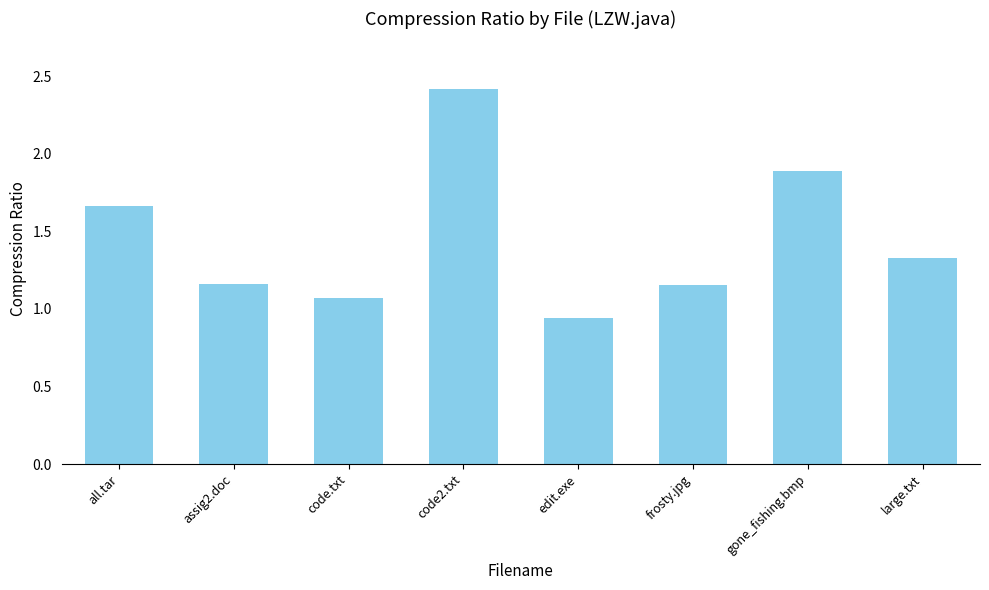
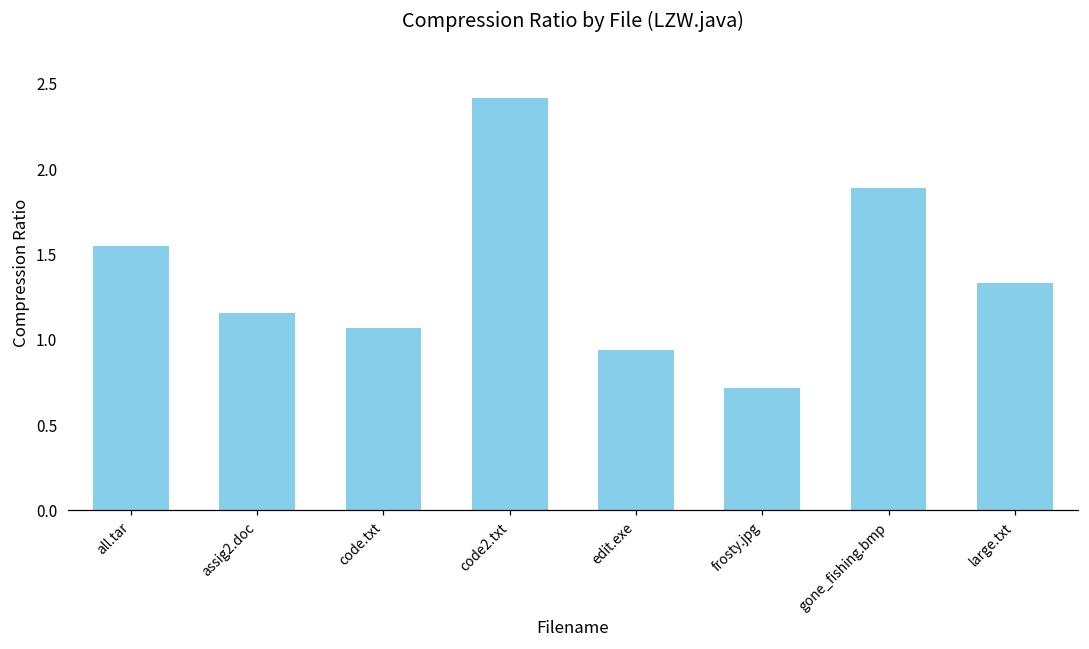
all.tar: 1.67 -> 1.55
frosty.jpg: 1.15 -> 0.72
